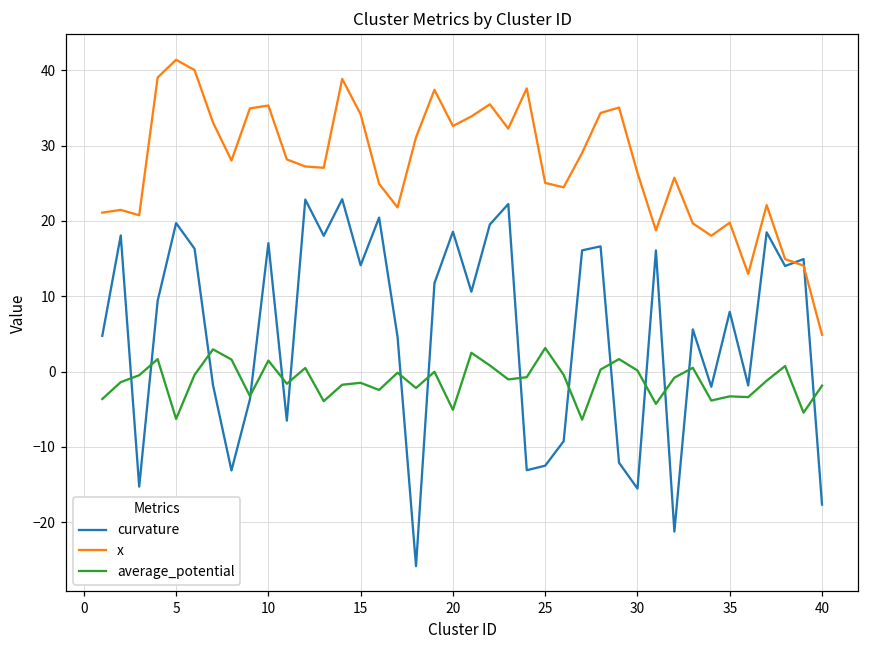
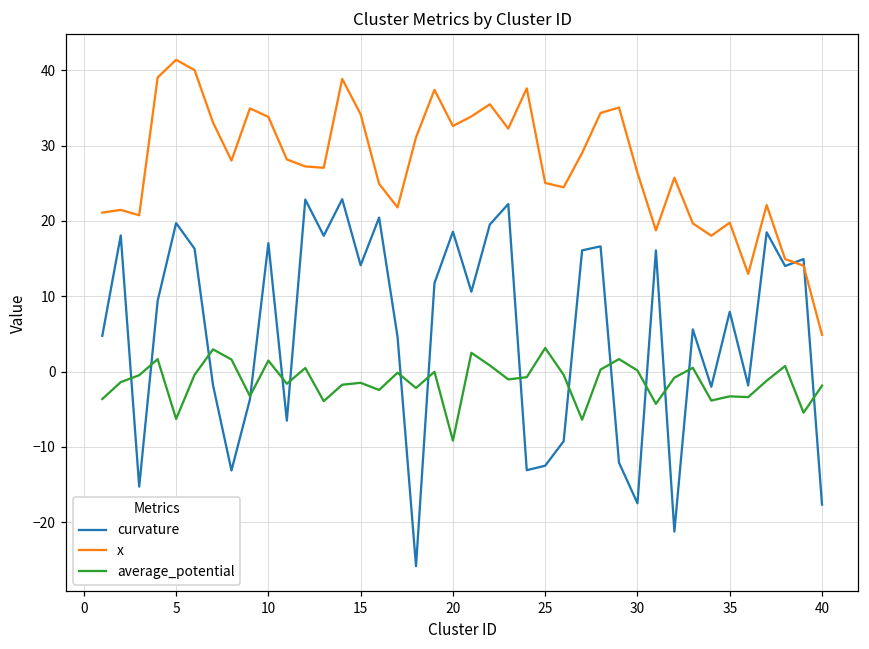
x, 10: 35 -> 34
average_potential, 20: -5 -> -9
curvature, 30: -16 -> -17
